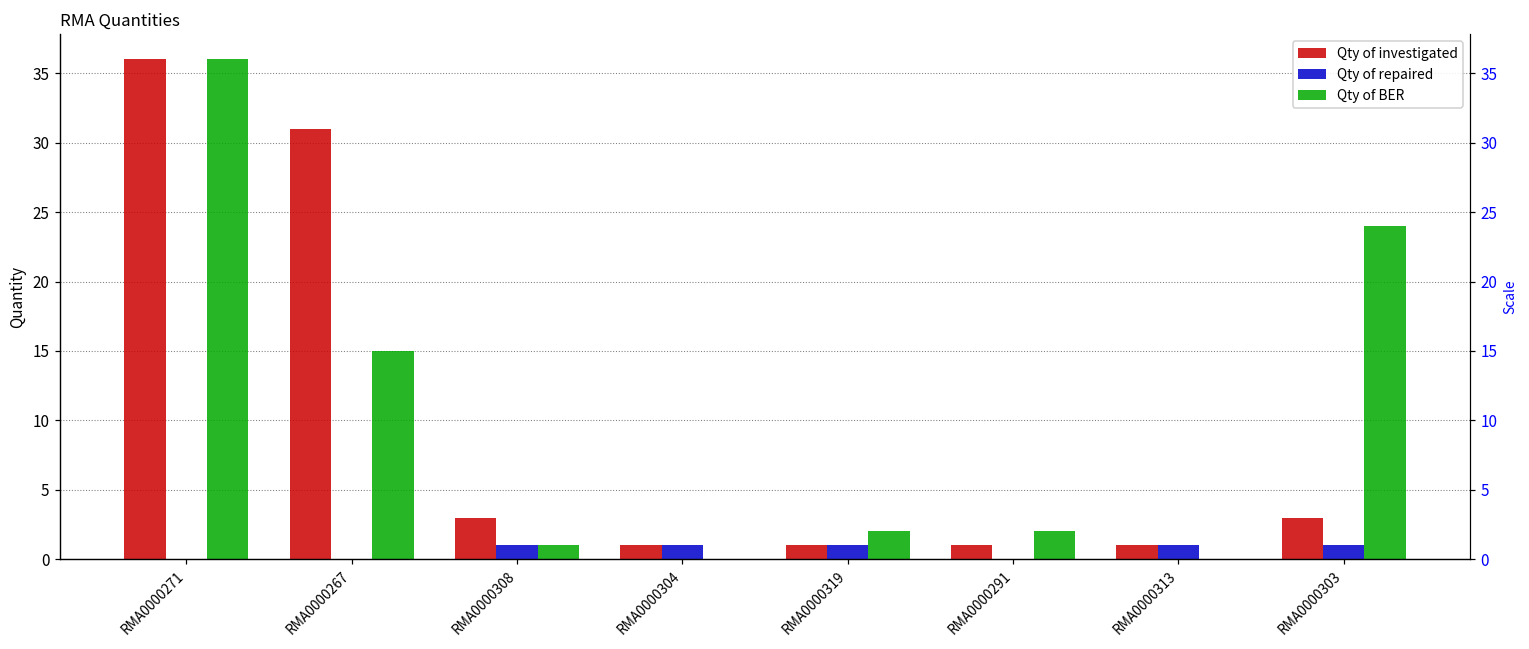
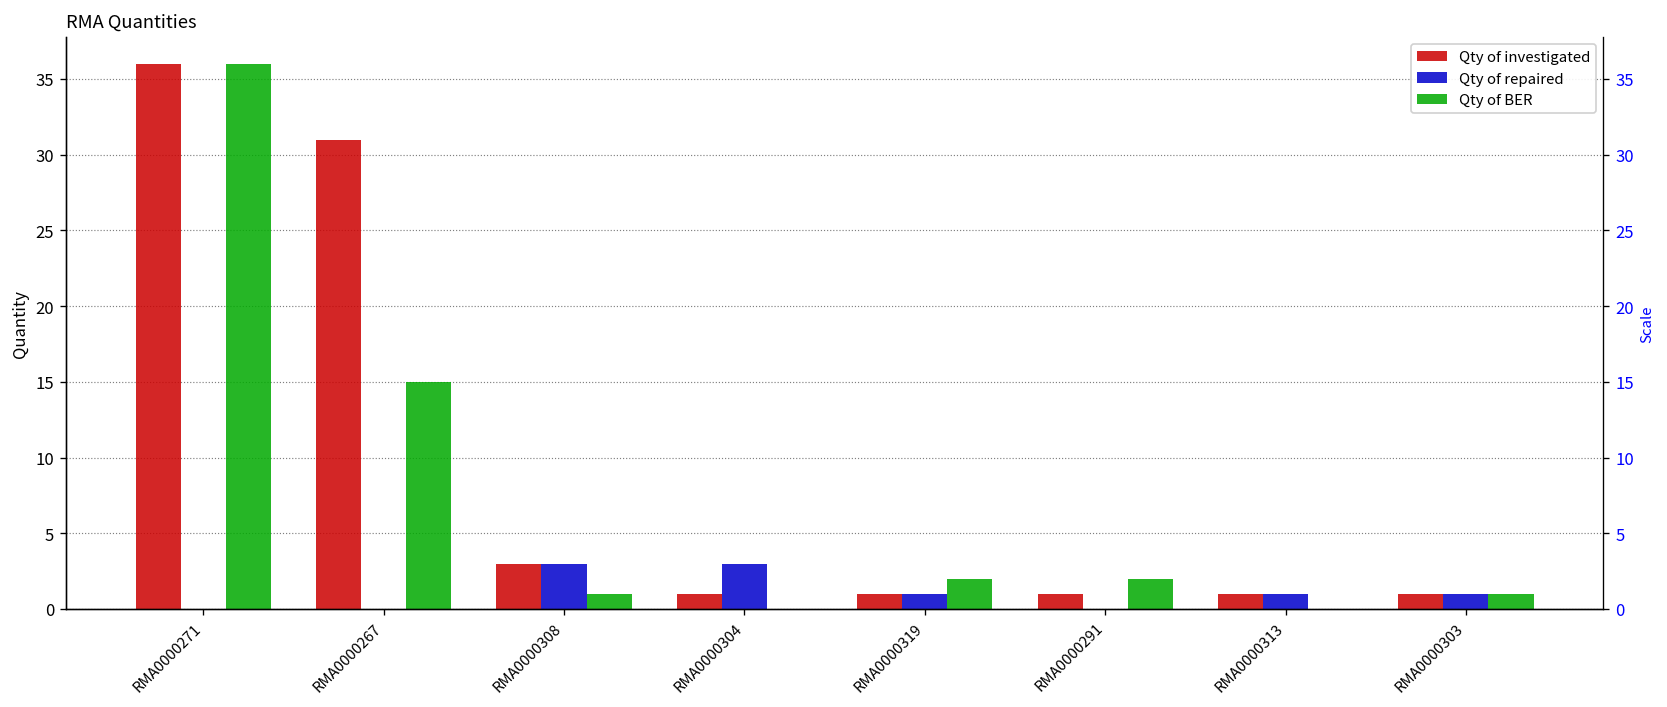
Qty of repaired, RMA0000308: 1 -> 3
Qty of repaired, RMA0000304: 1 -> 3
Qty of investigated, RMA0000303: 3 -> 1
Qty of BER, RMA0000303: 24 -> 1
